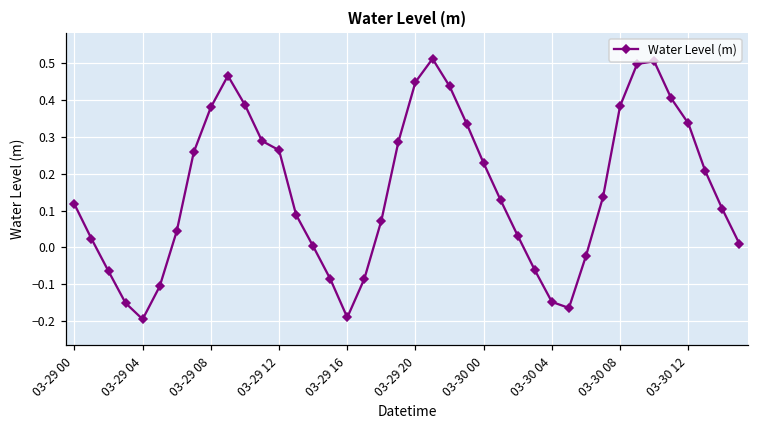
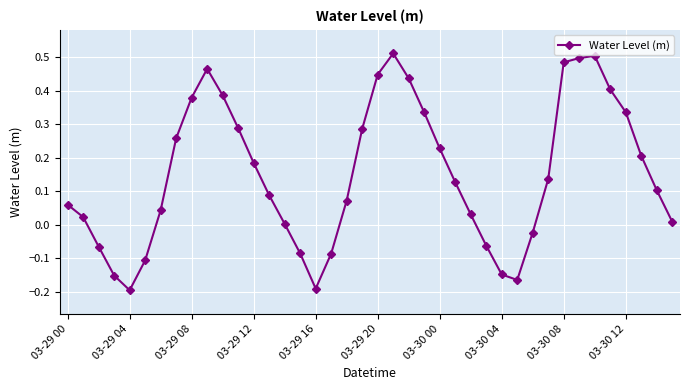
03-29 00: 0.12 -> 0.06
03-29 12: 0.26 -> 0.18
03-30 08: 0.38 -> 0.48
